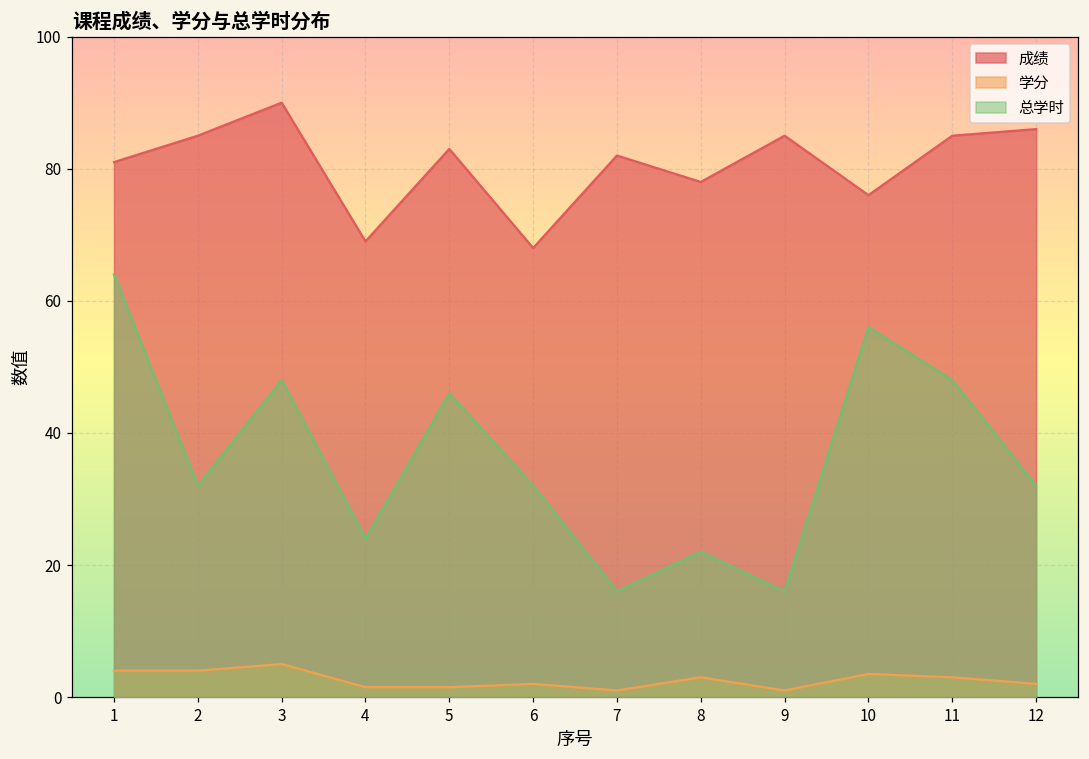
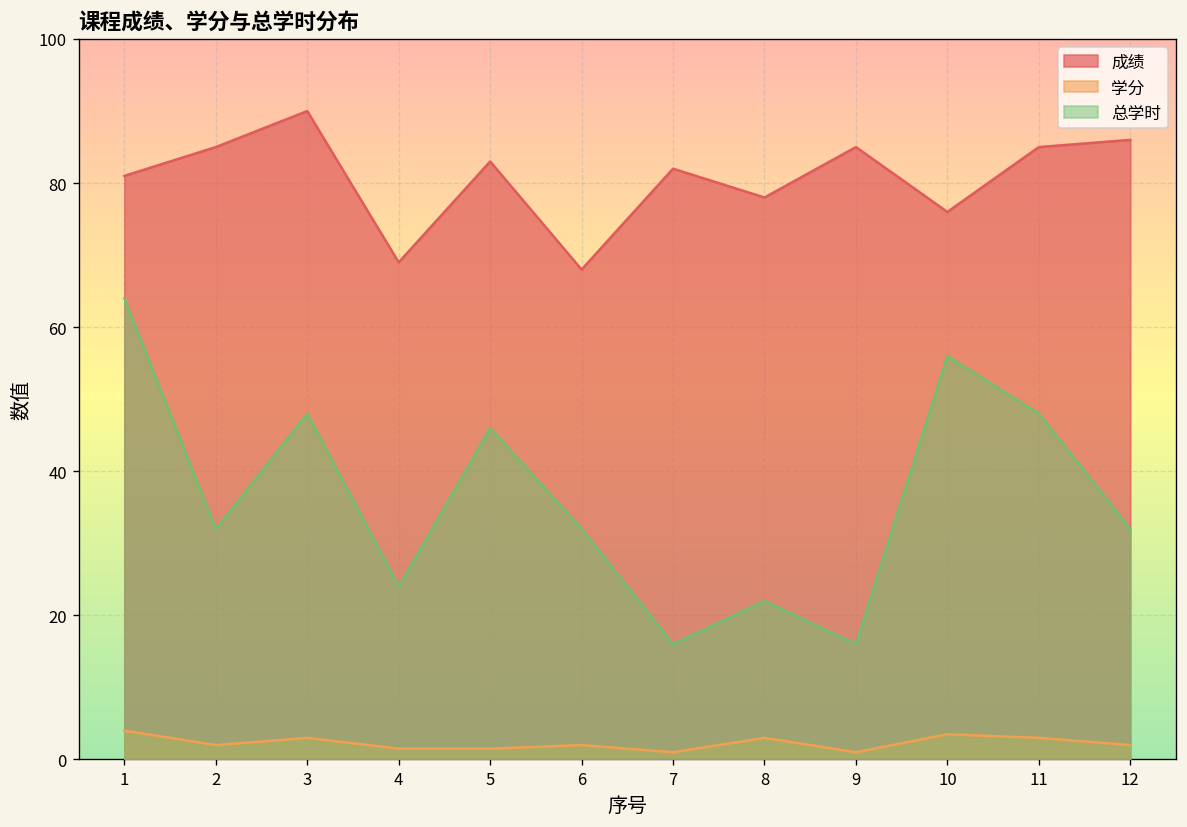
学分, 2: 4 -> 2
学分, 3: 5 -> 3
